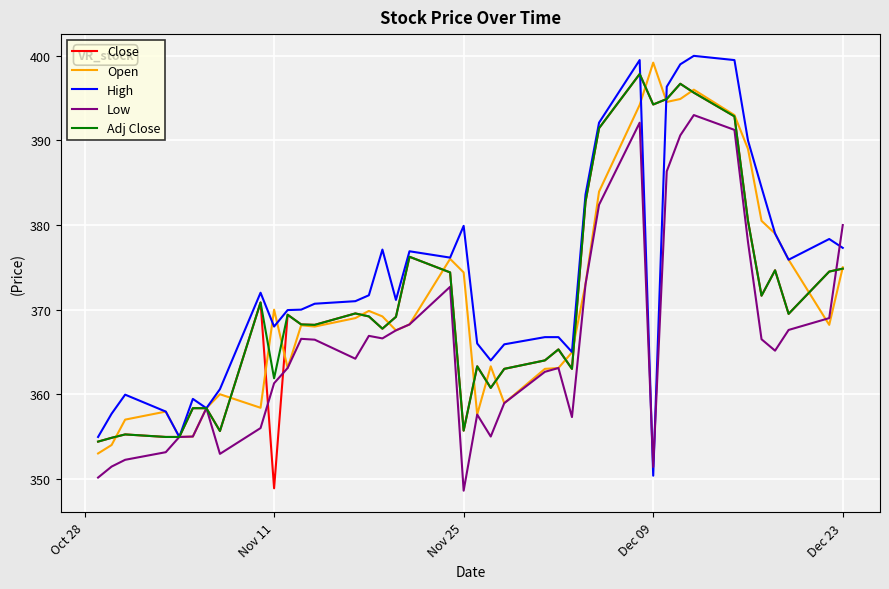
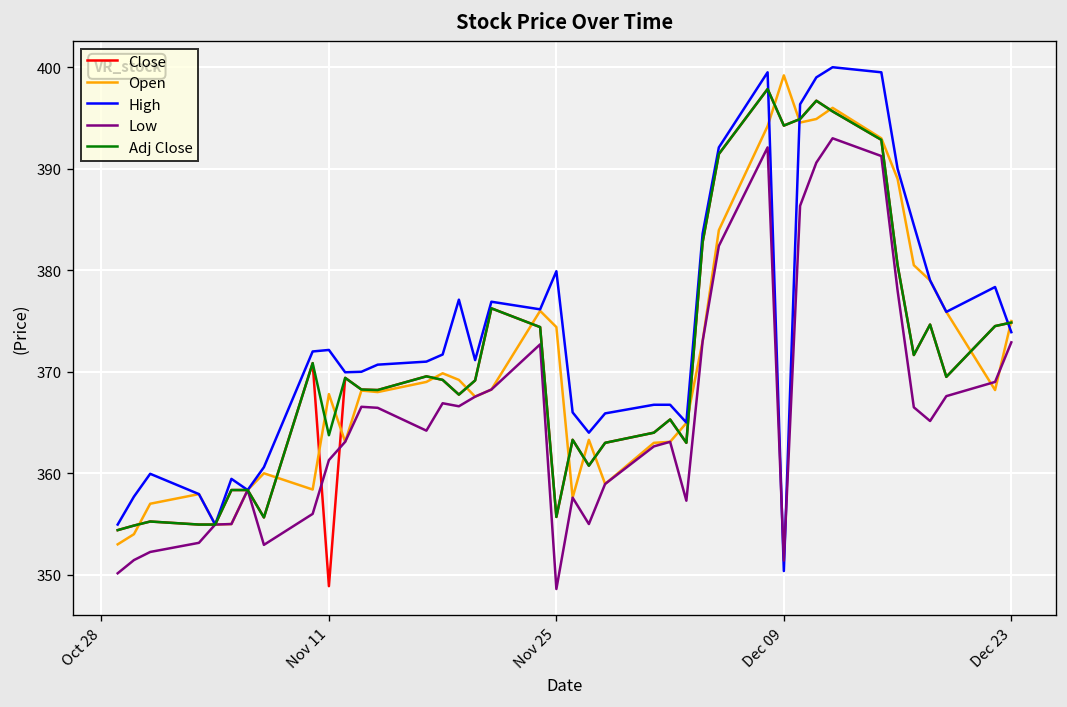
Open, Nov 11: 370 -> 368
High, Nov 11: 368 -> 372
Adj Close, Nov 11: 362 -> 364
High, Dec 23: 377 -> 374
Low, Dec 23: 380 -> 373
